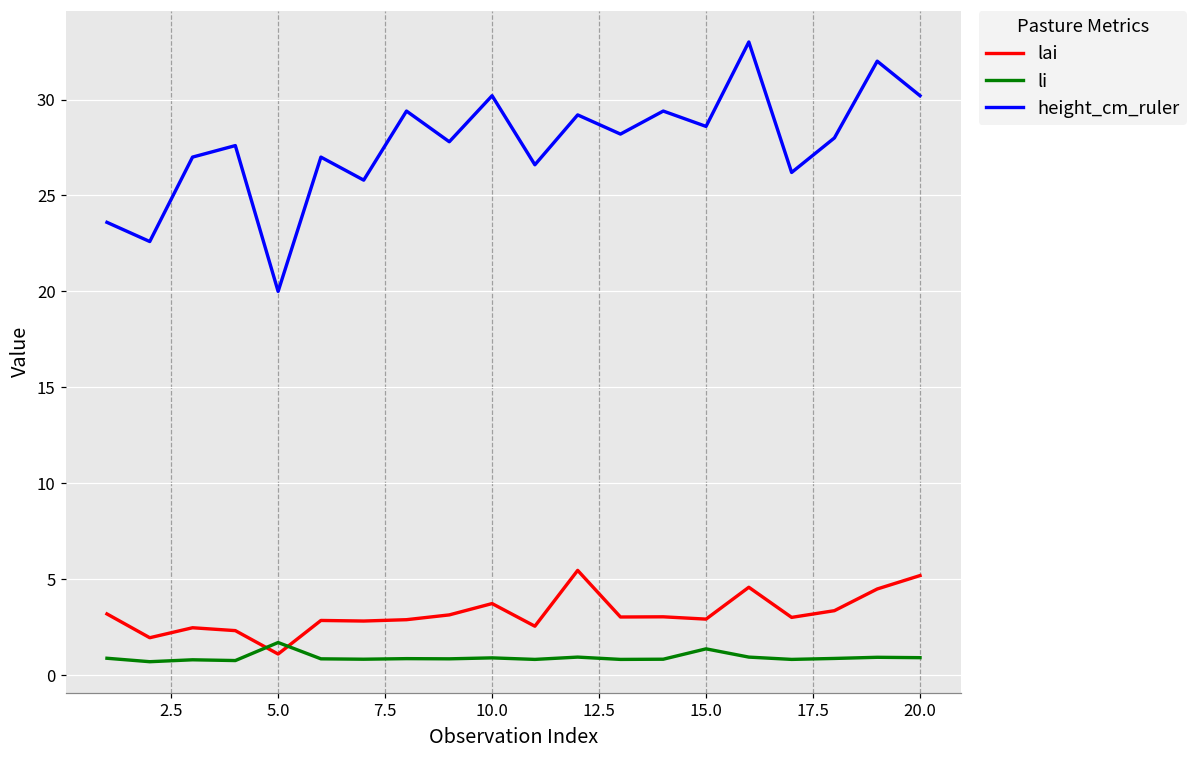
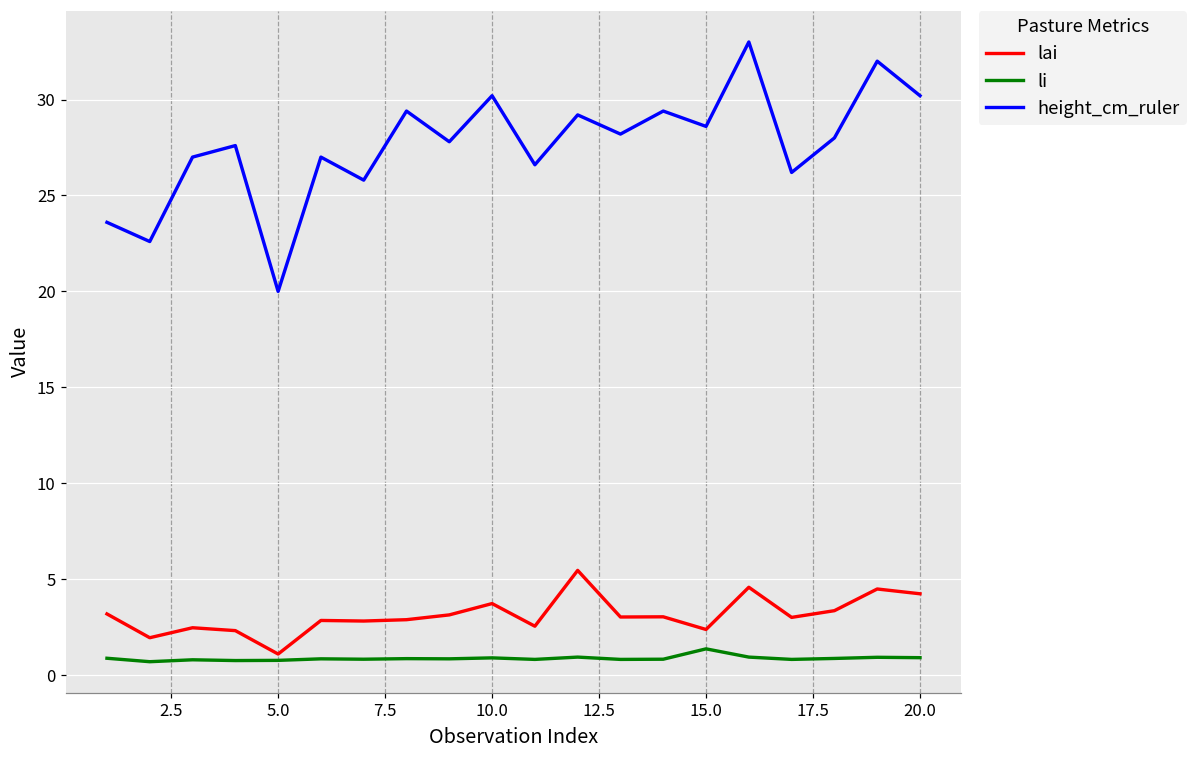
li, 5.0: 1.7 -> 0.8
lai, 15.0: 2.9 -> 2.4
lai, 20.0: 5.2 -> 4.2
